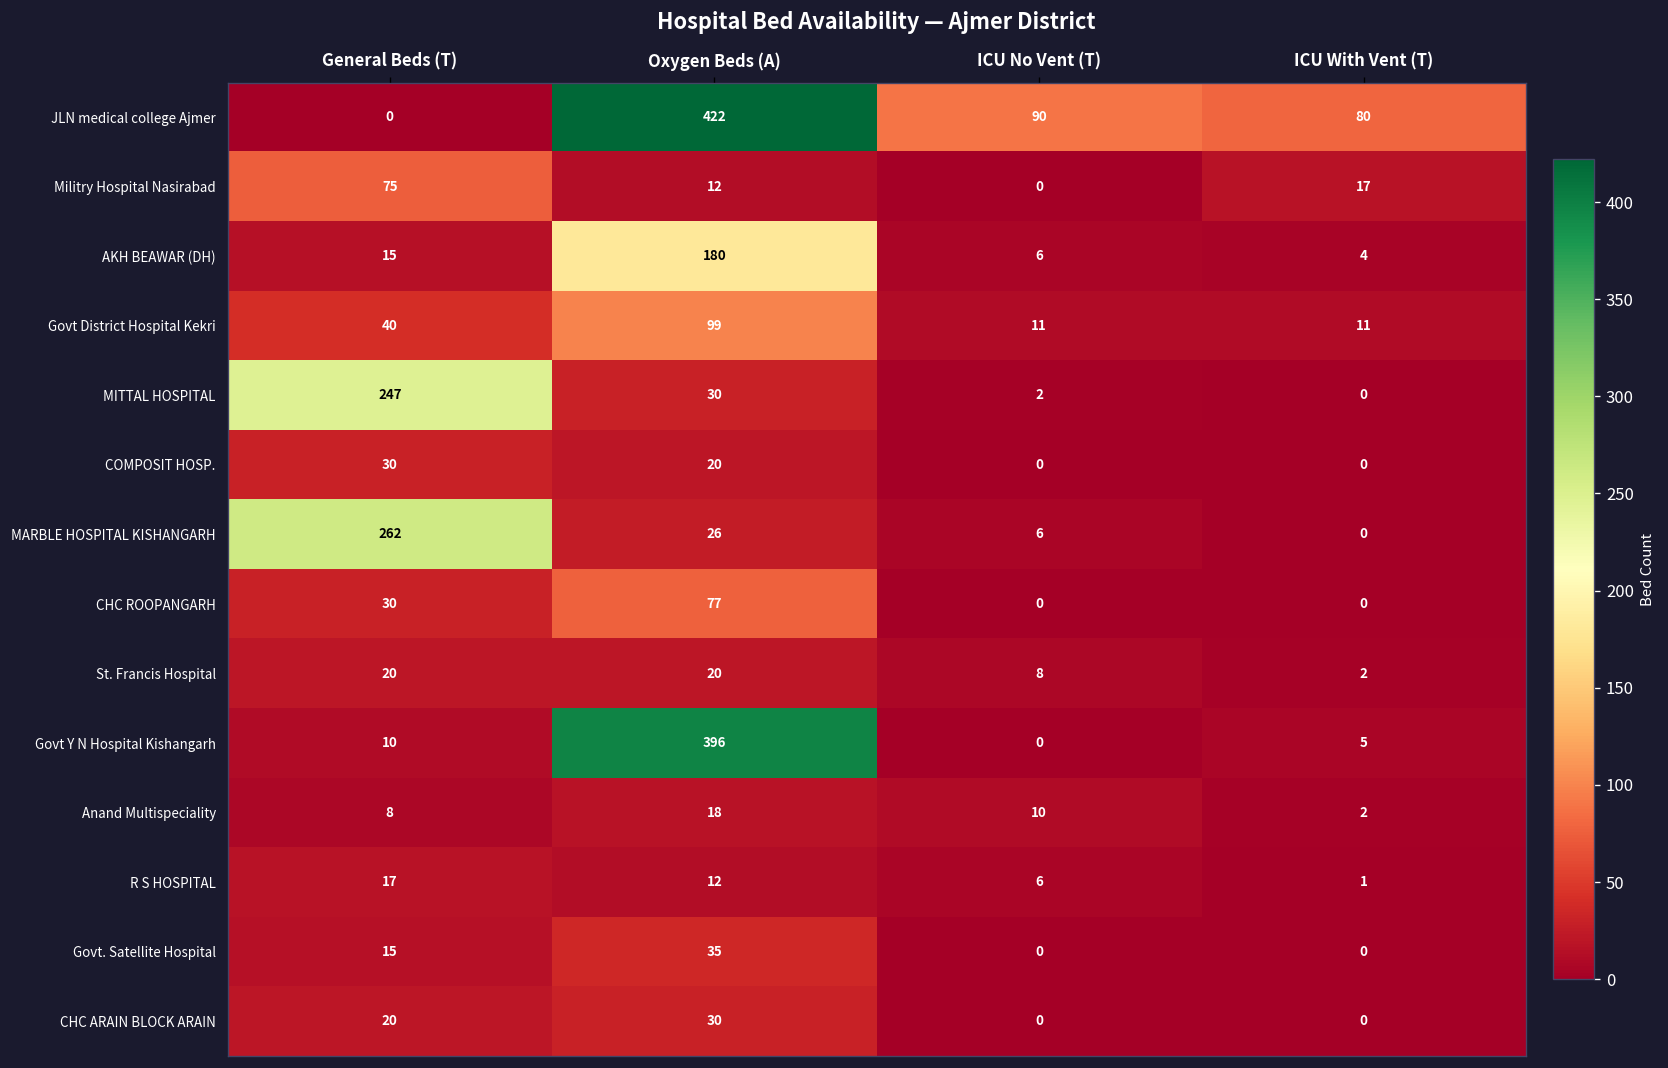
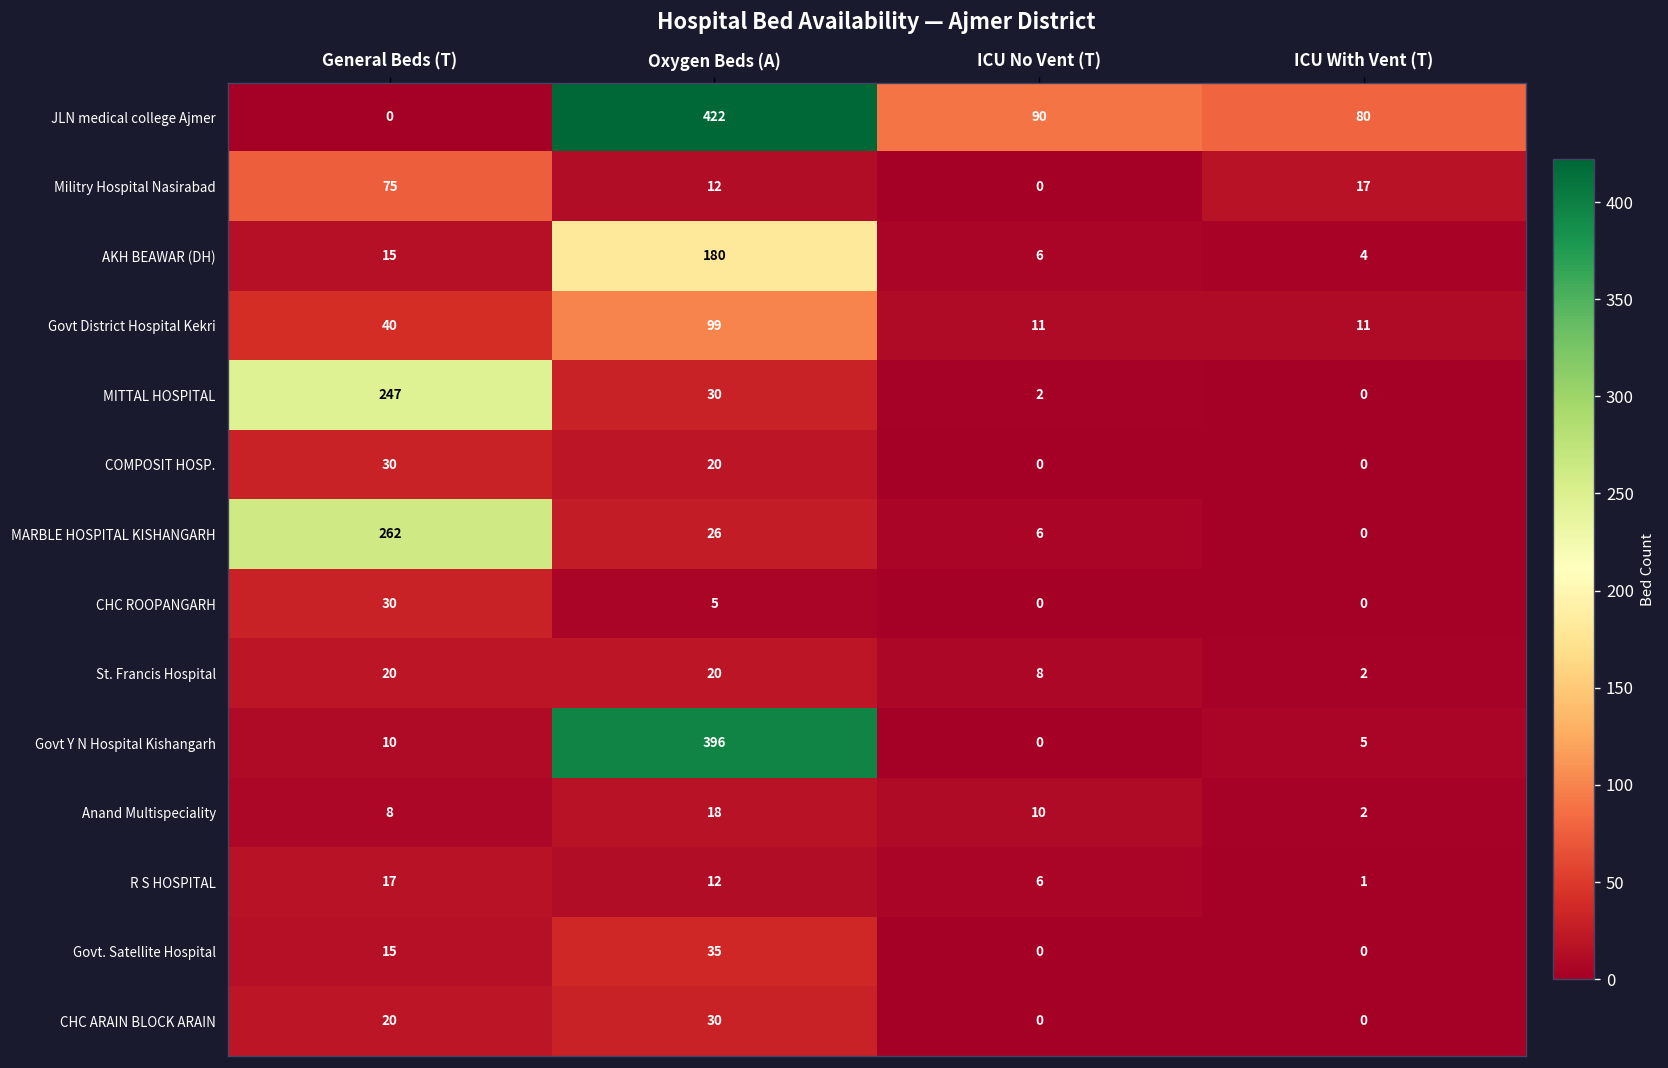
CHC ROOPANGARH, Oxygen Beds (A): 77 -> 5
